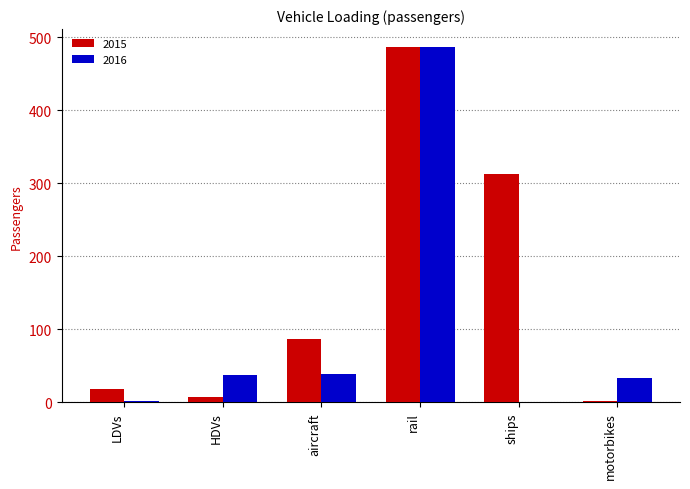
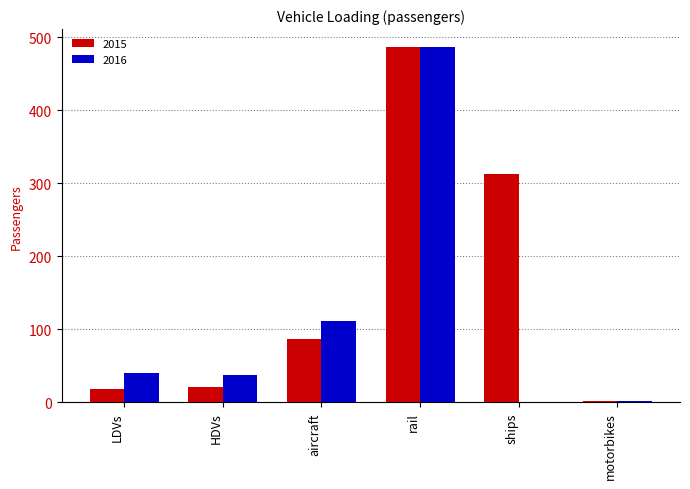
2016, LDVs: 0 -> 40
2015, HDVs: 10 -> 20
2016, aircraft: 40 -> 110
2016, motorbikes: 30 -> 0
